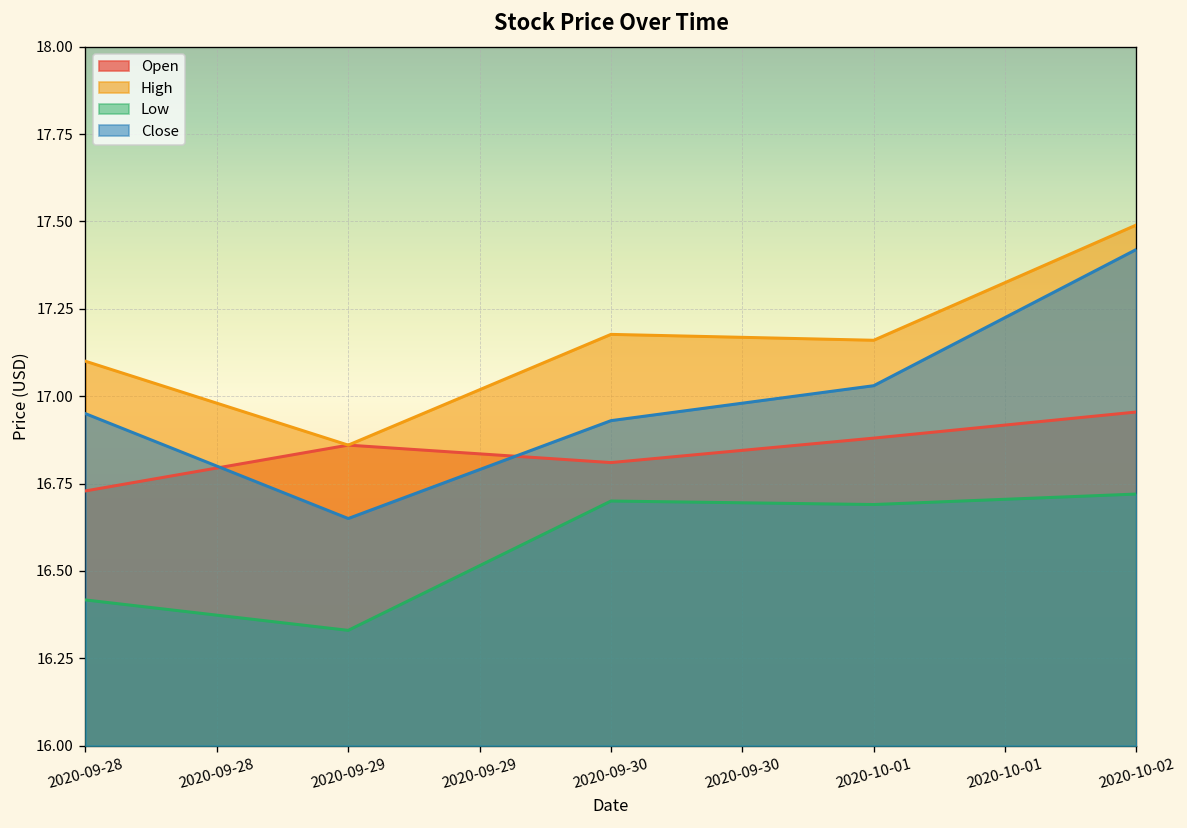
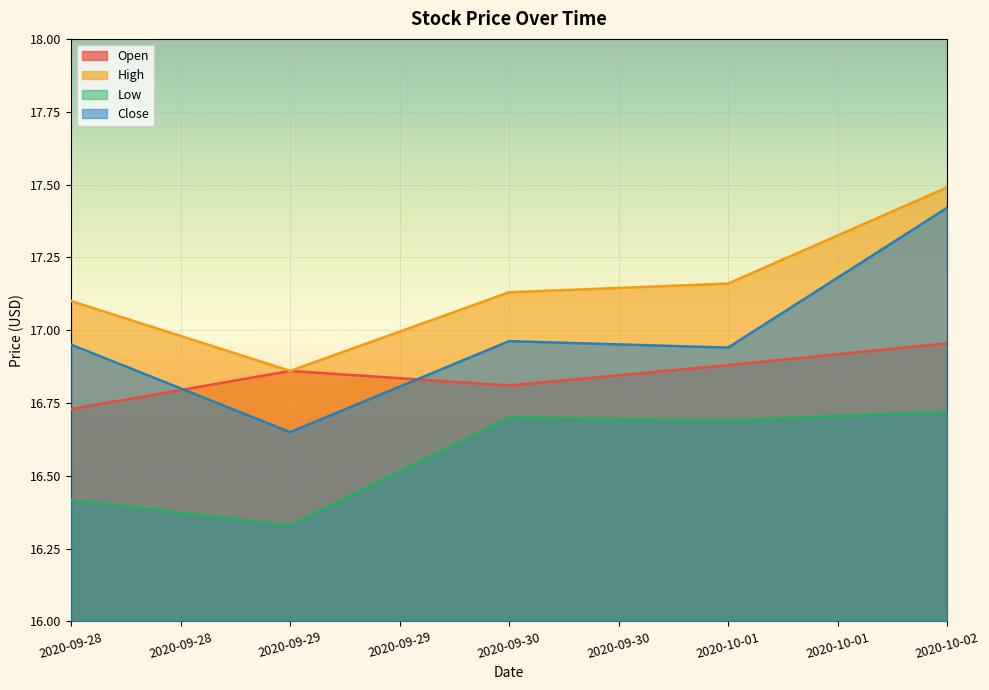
High, 2020-09-30: 17.18 -> 17.13
Close, 2020-09-30: 16.93 -> 16.96
Close, 2020-10-01: 17.03 -> 16.94
